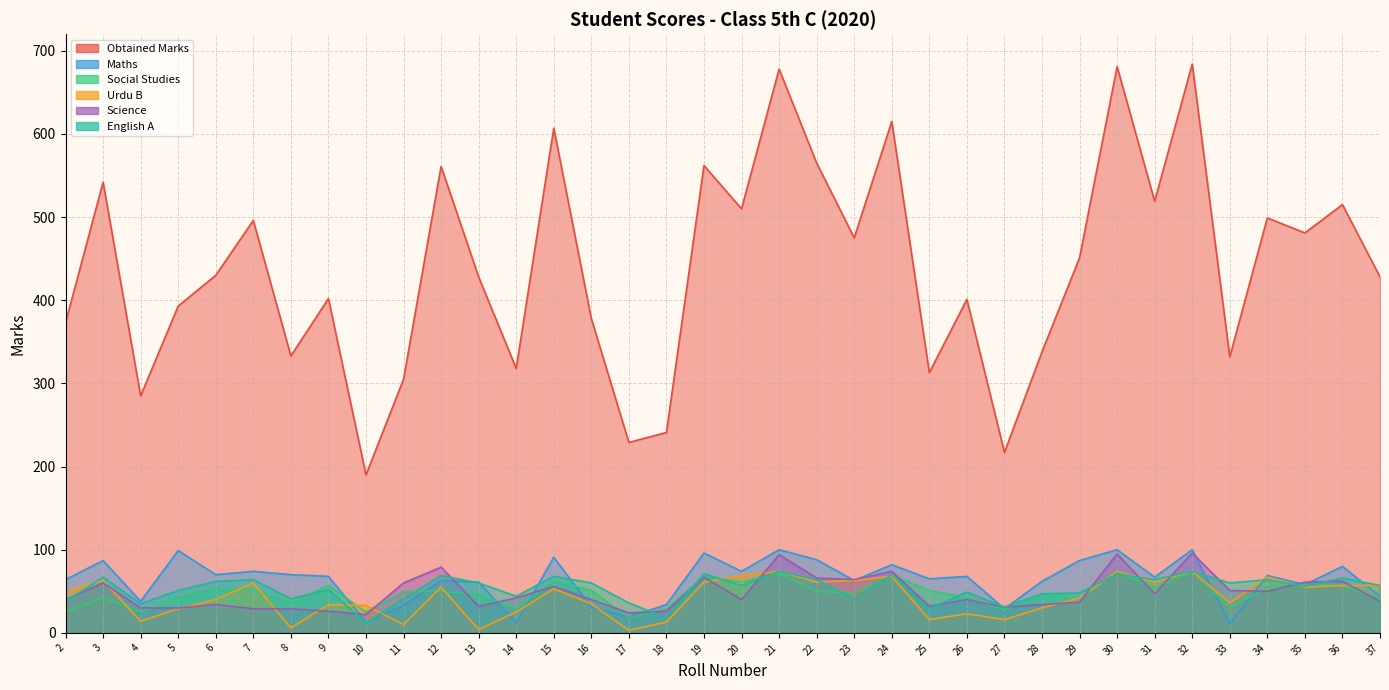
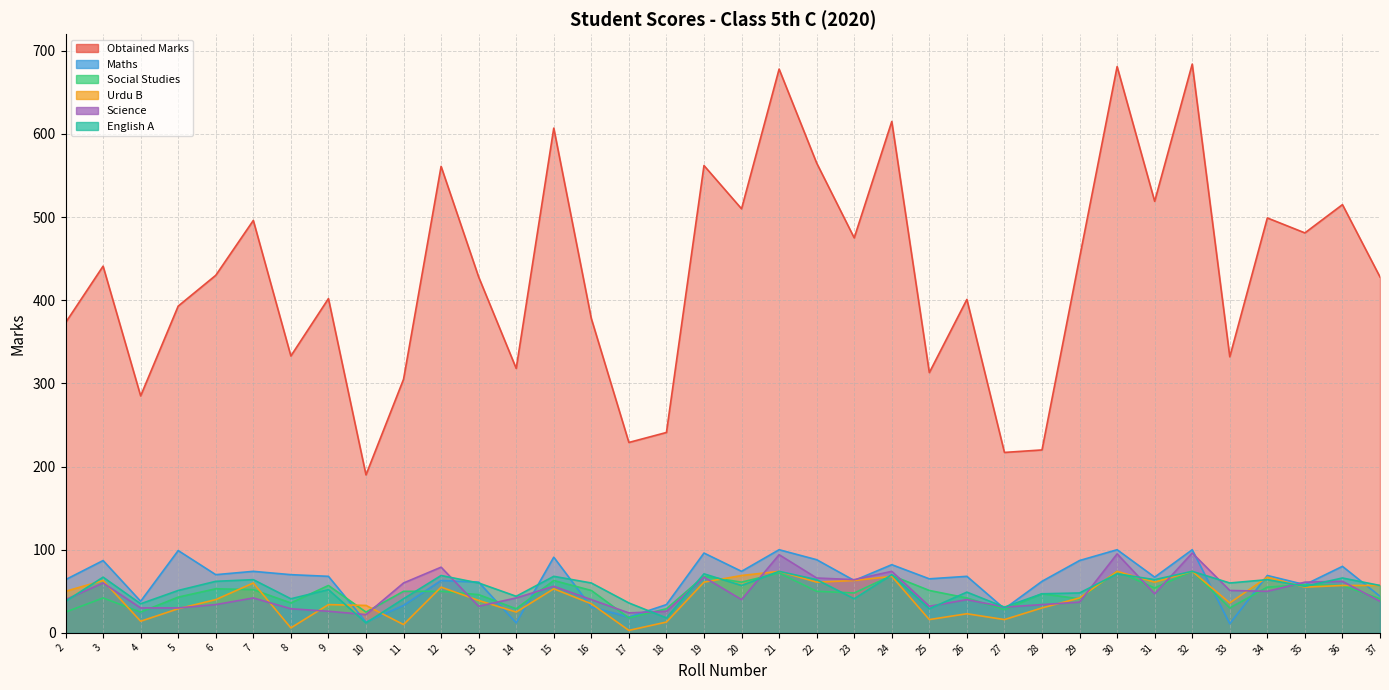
Obtained Marks, 3: 540 -> 440
Science, 7: 30 -> 40
Urdu B, 13: 0 -> 40
Obtained Marks, 28: 340 -> 220
